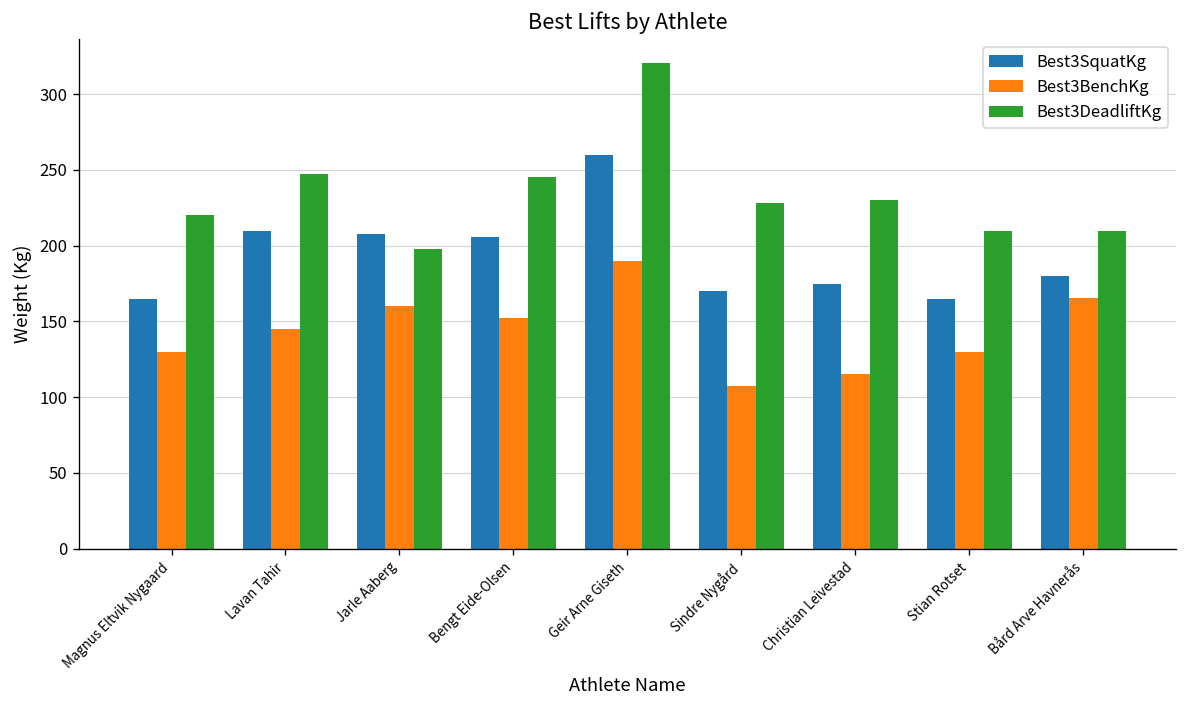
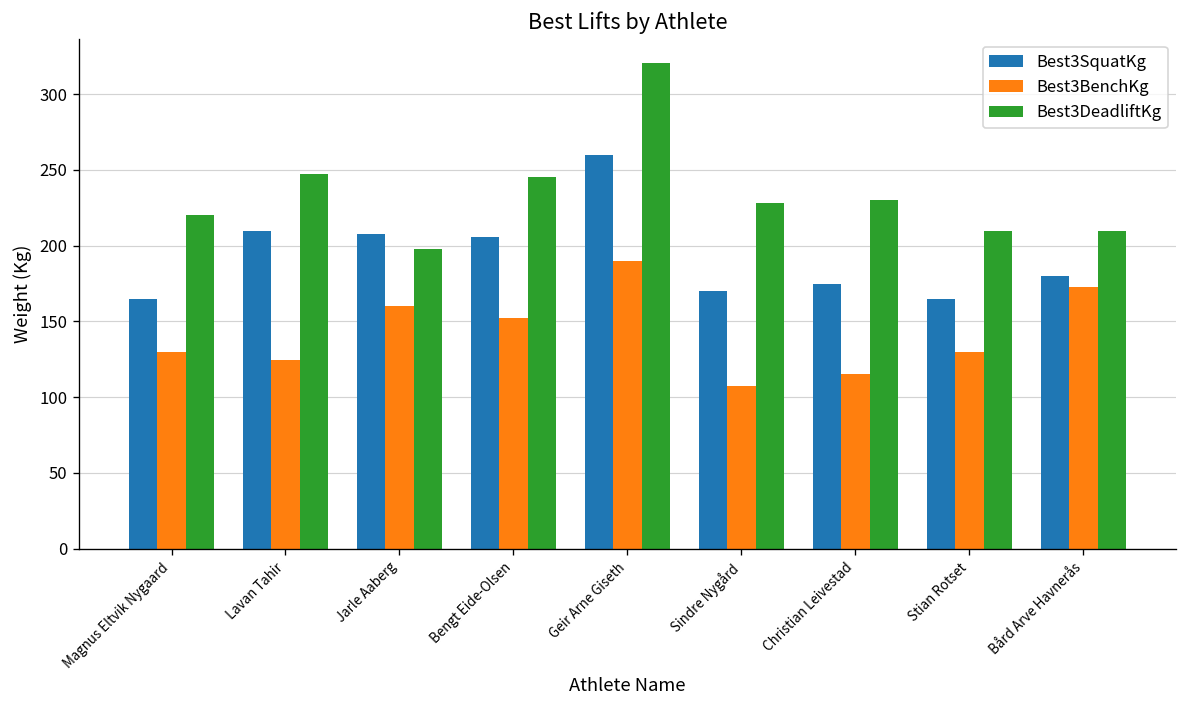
Best3BenchKg, Lavan Tahir: 145 -> 125
Best3BenchKg, Bård Arve Havnerås: 166 -> 173
